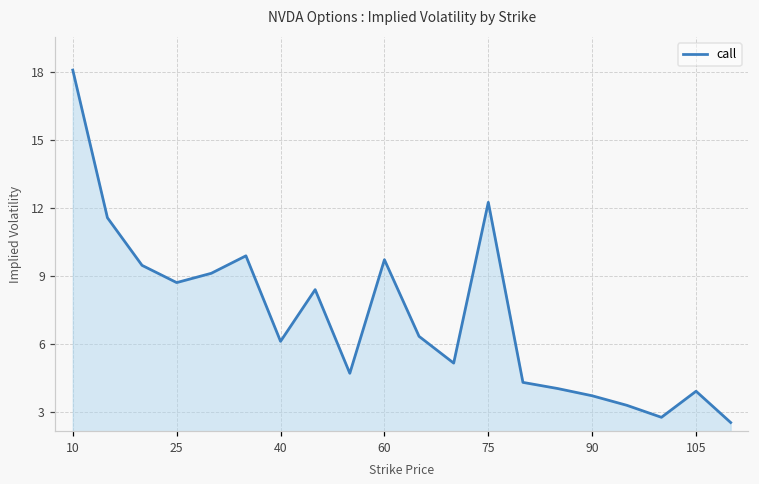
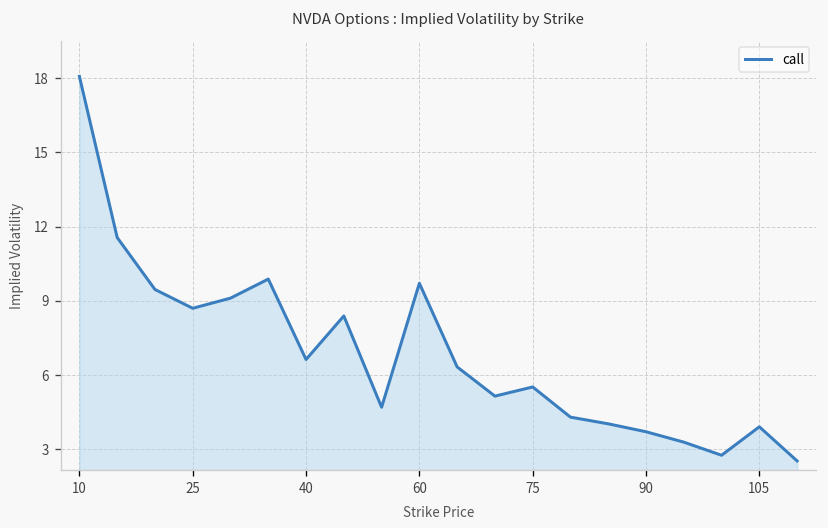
40: 6.1 -> 6.6
75: 12.2 -> 5.5
